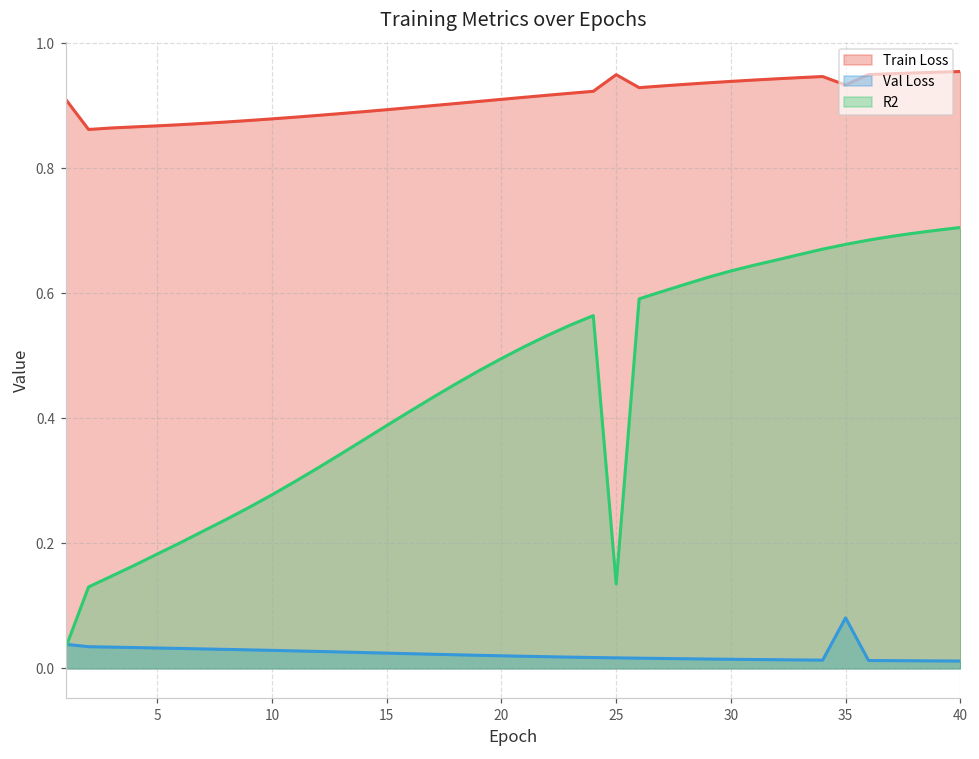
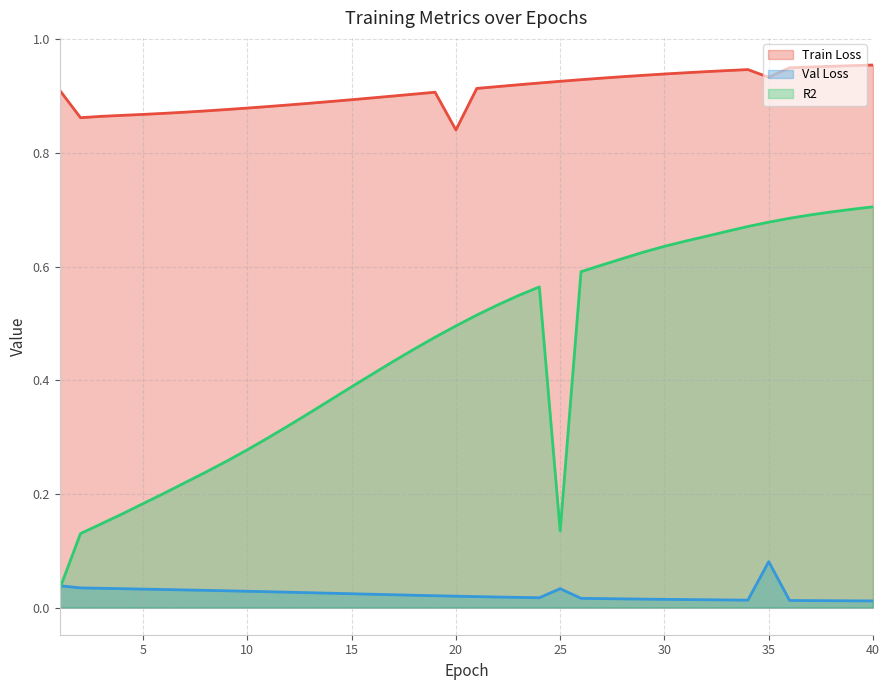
Train Loss, 20: 0.91 -> 0.84
Train Loss, 25: 0.95 -> 0.93
Val Loss, 25: 0.02 -> 0.03
